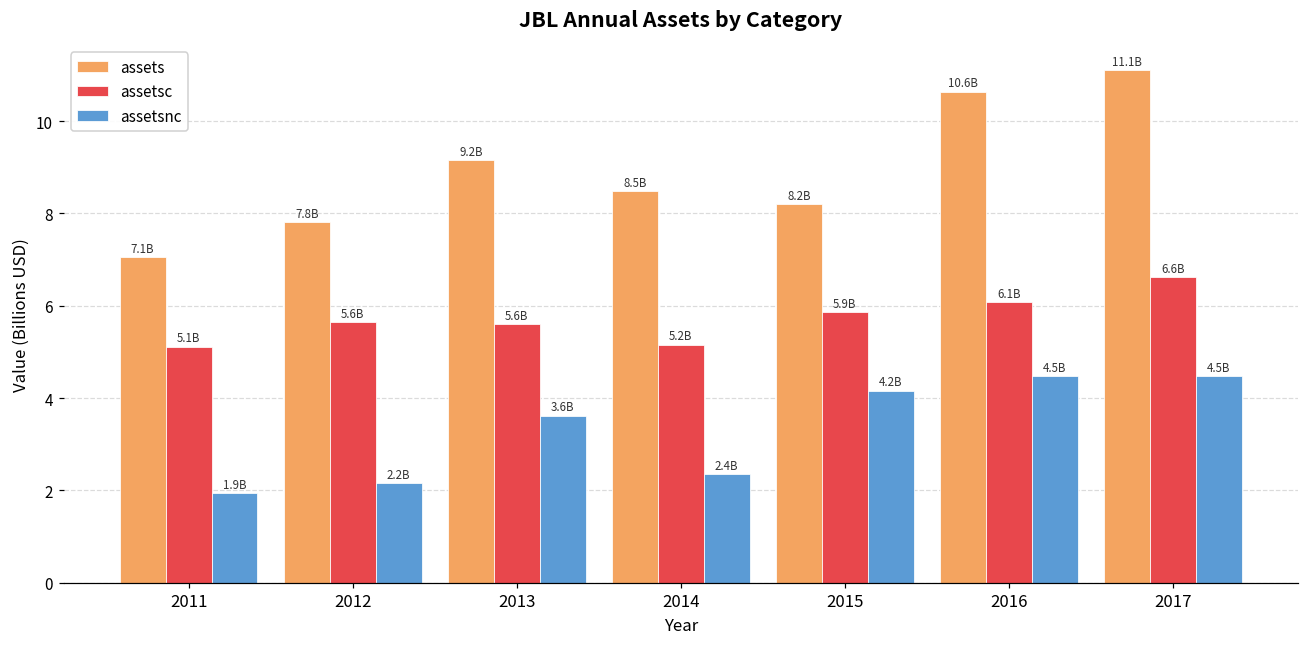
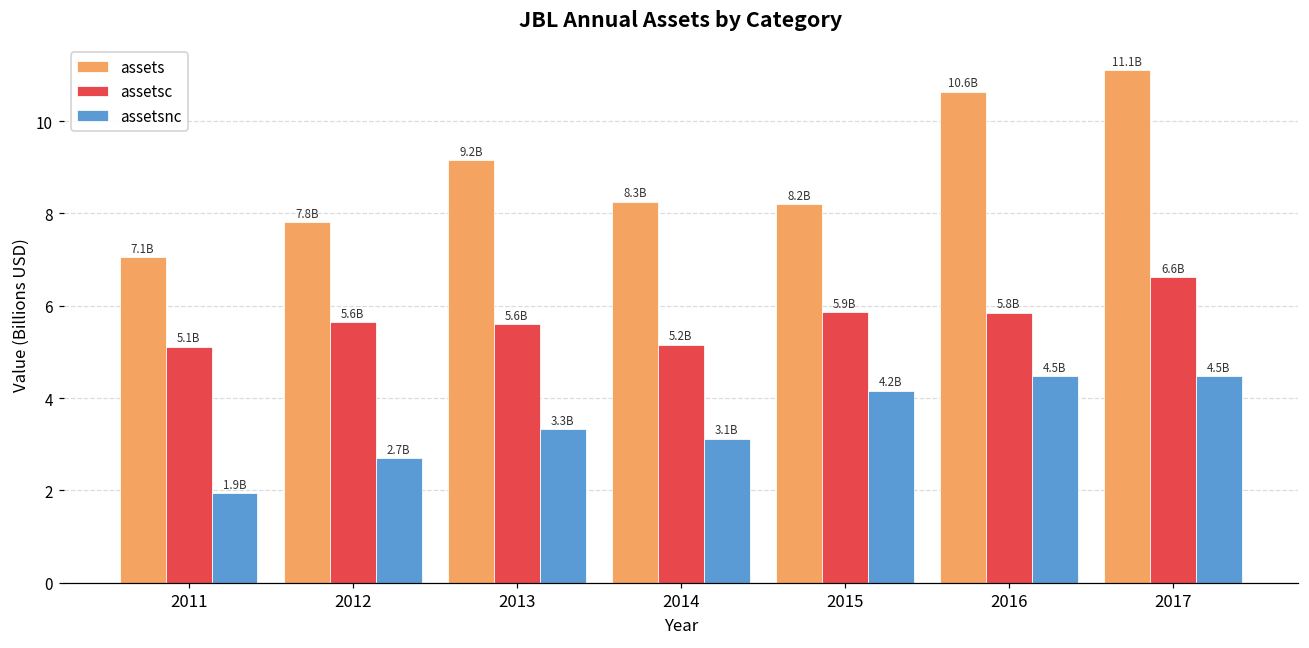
assetsnc, 2012: 2.2B -> 2.7B
assetsnc, 2013: 3.6B -> 3.3B
assets, 2014: 8.5B -> 8.3B
assetsnc, 2014: 2.4B -> 3.1B
assetsc, 2016: 6.1B -> 5.8B
